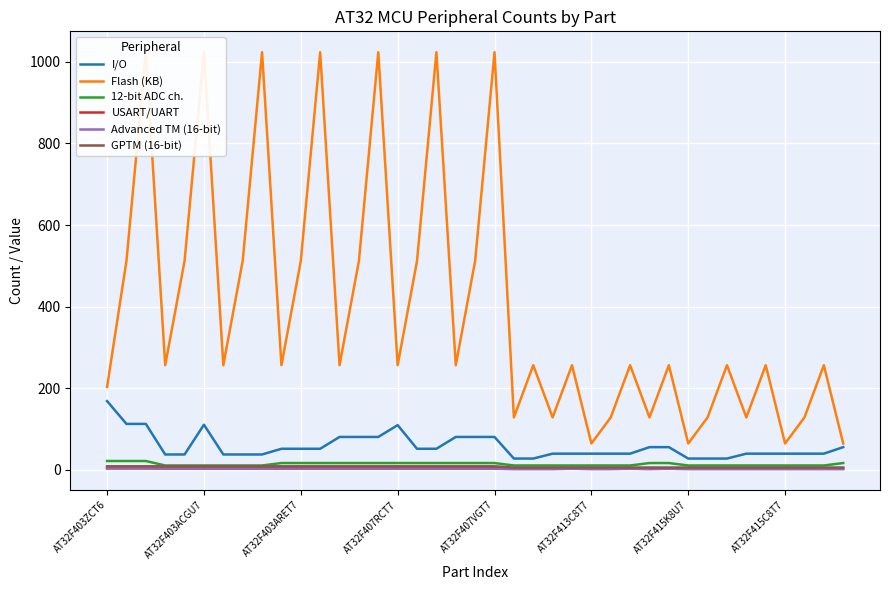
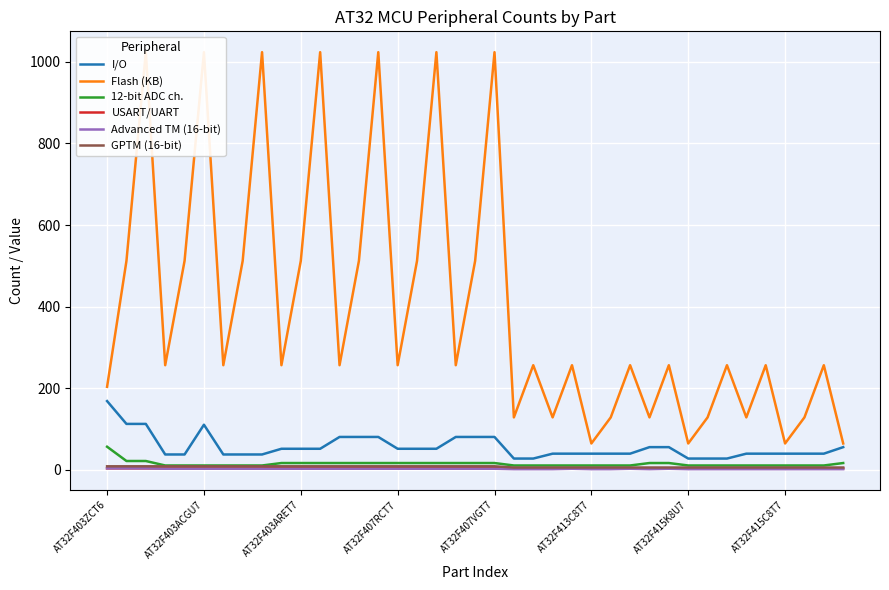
12-bit ADC ch., AT32F403ZCT6: 20 -> 60
I/O, AT32F407RCT7: 110 -> 50
